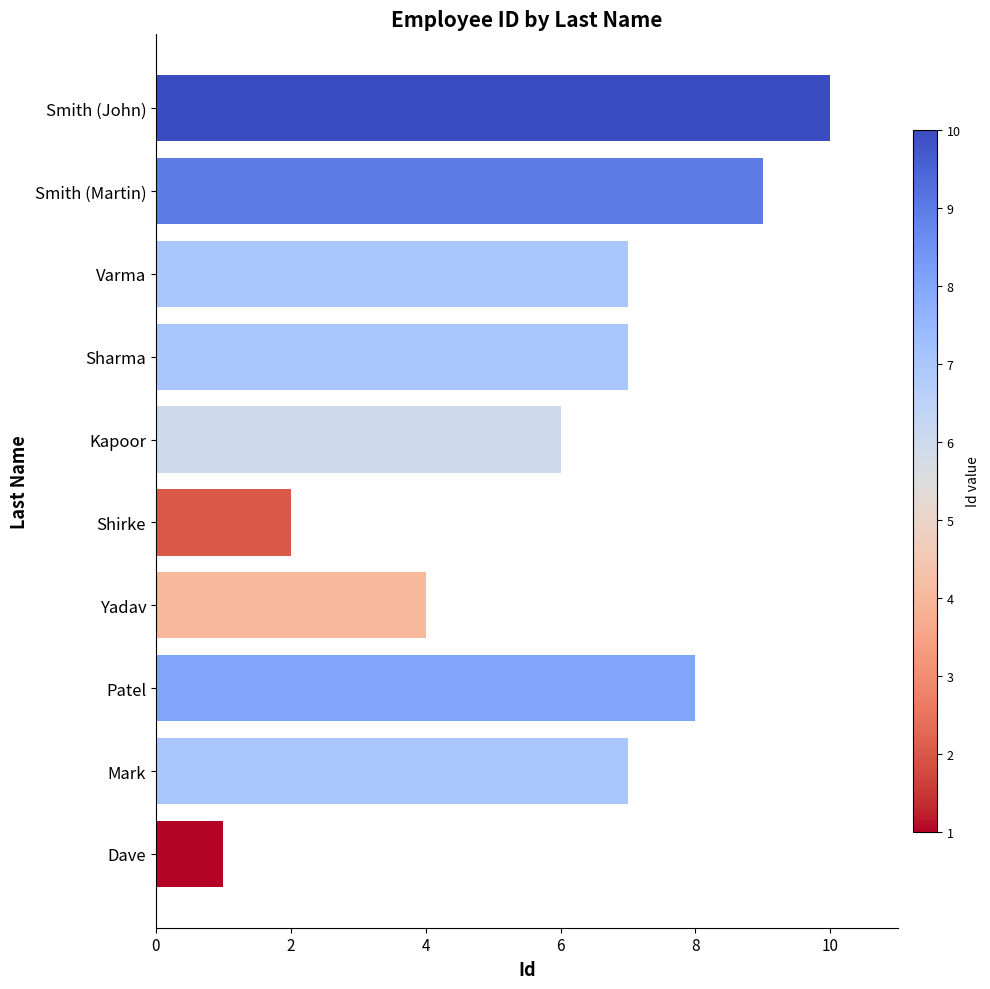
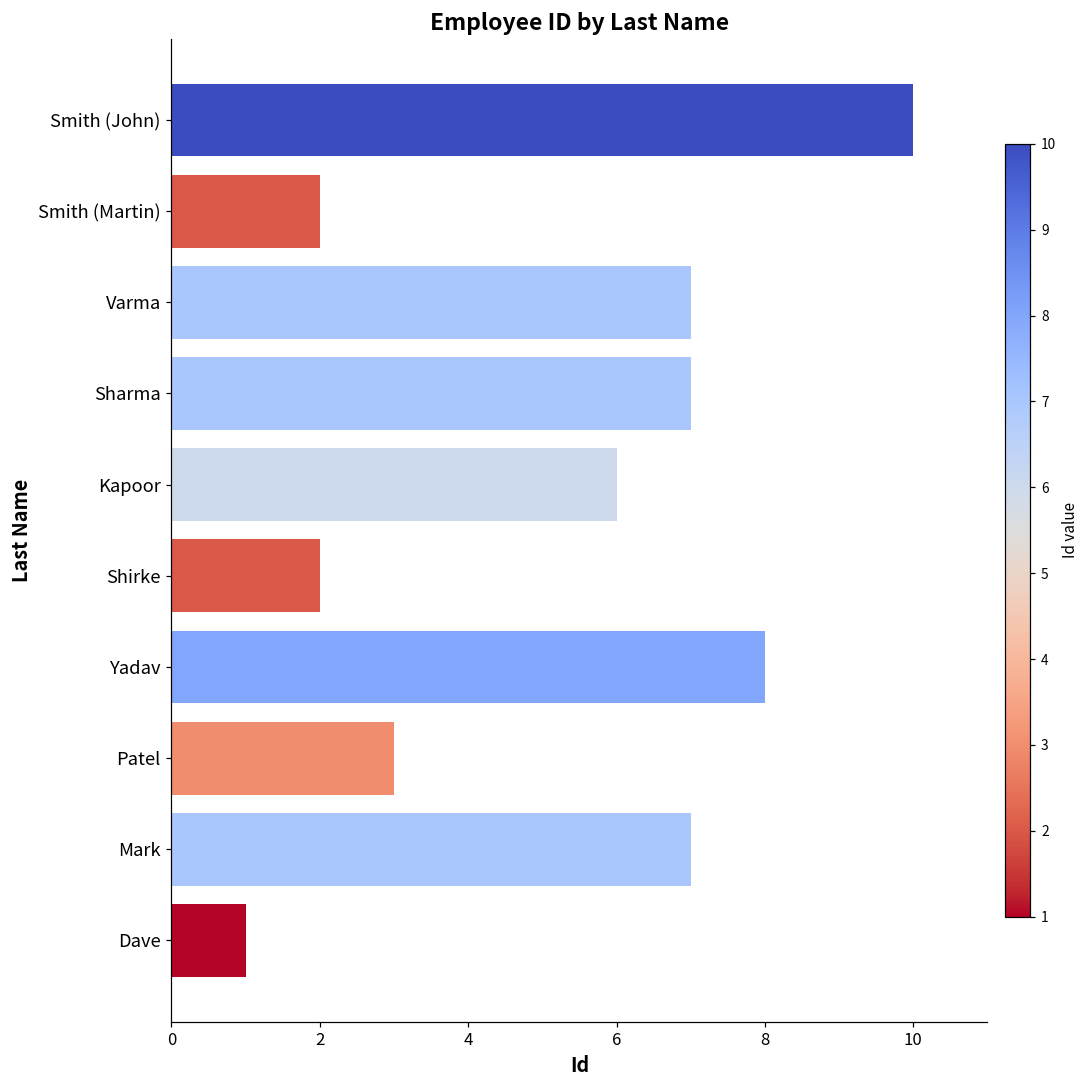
Smith (Martin): 9 -> 2
Yadav: 4 -> 8
Patel: 8 -> 3
